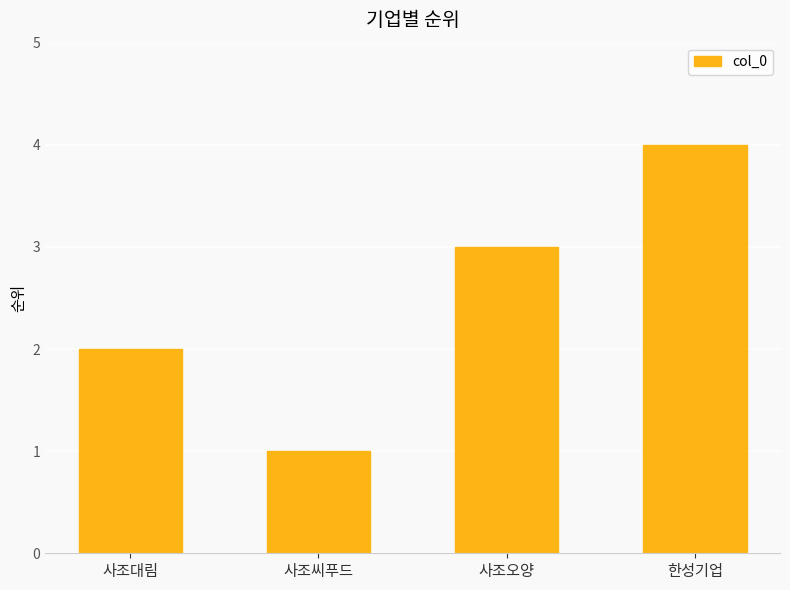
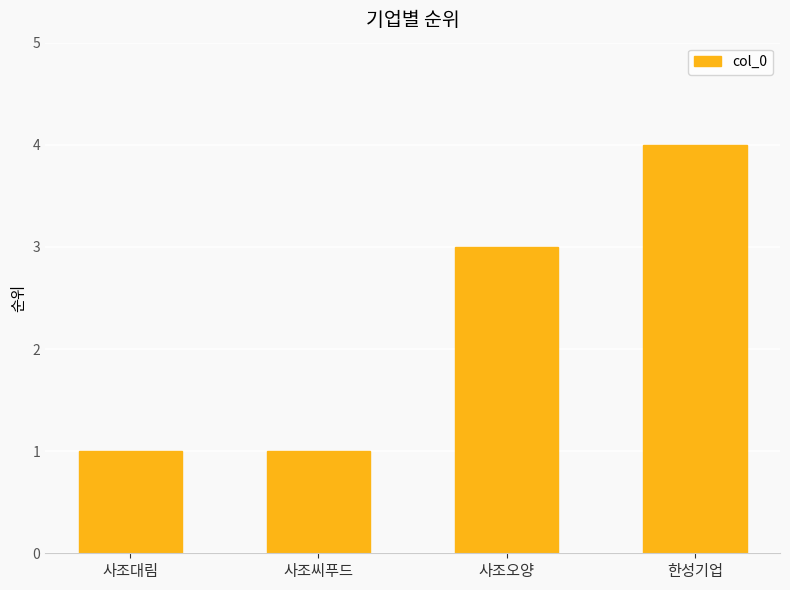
사조대림: 2 -> 1
